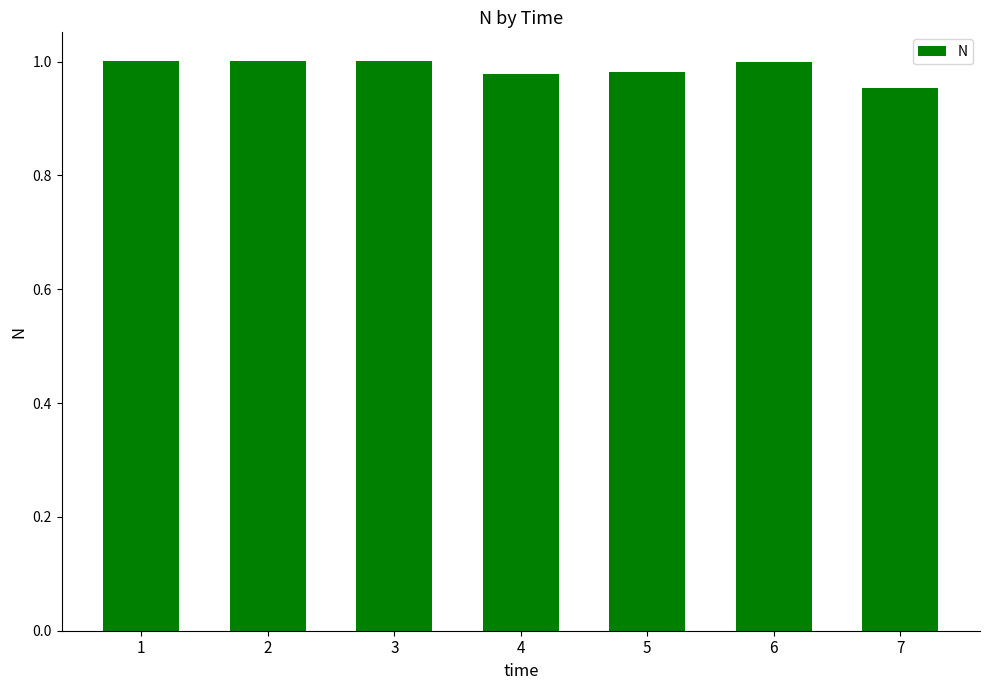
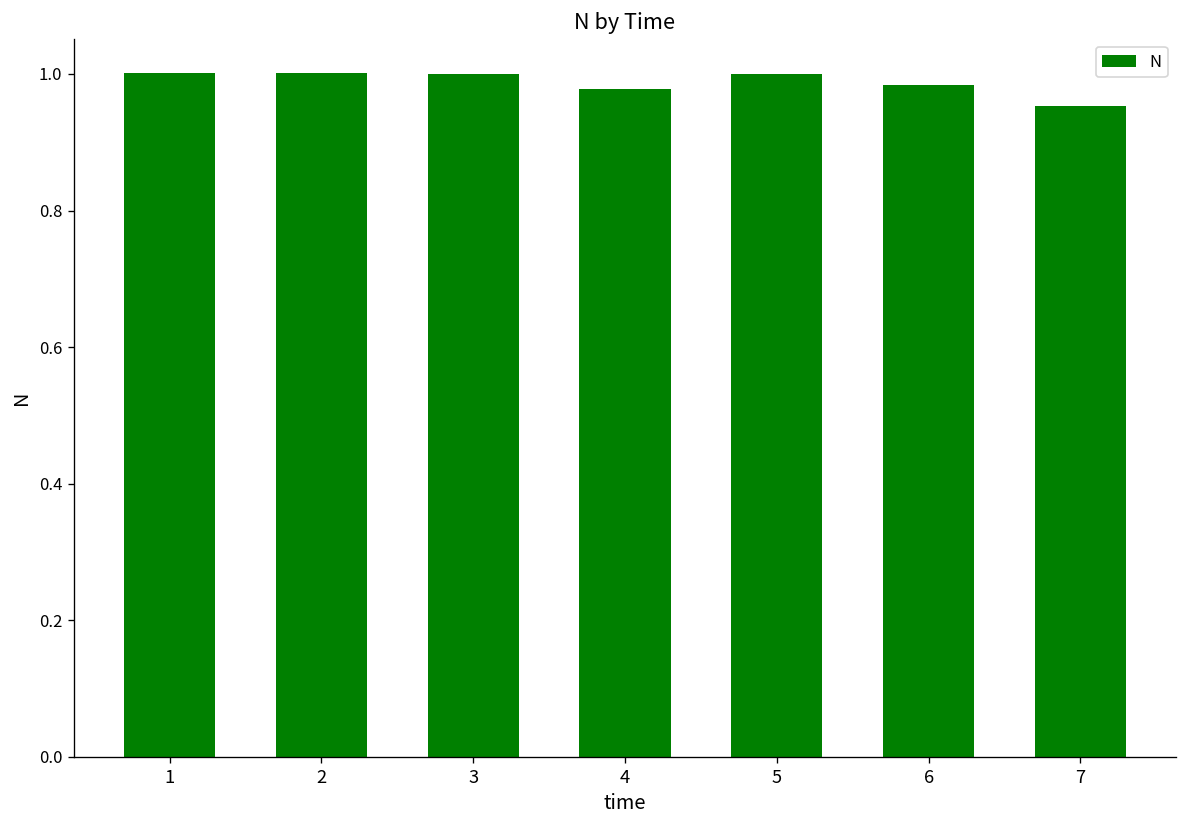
5: 0.98 -> 1.00
6: 1.00 -> 0.98
